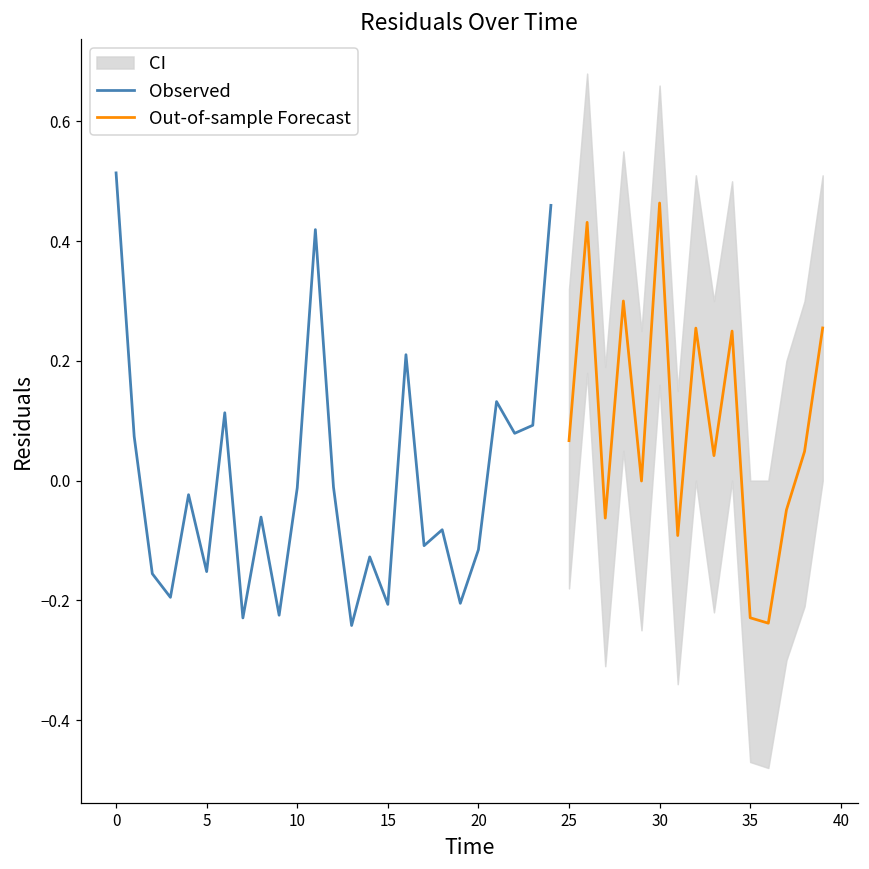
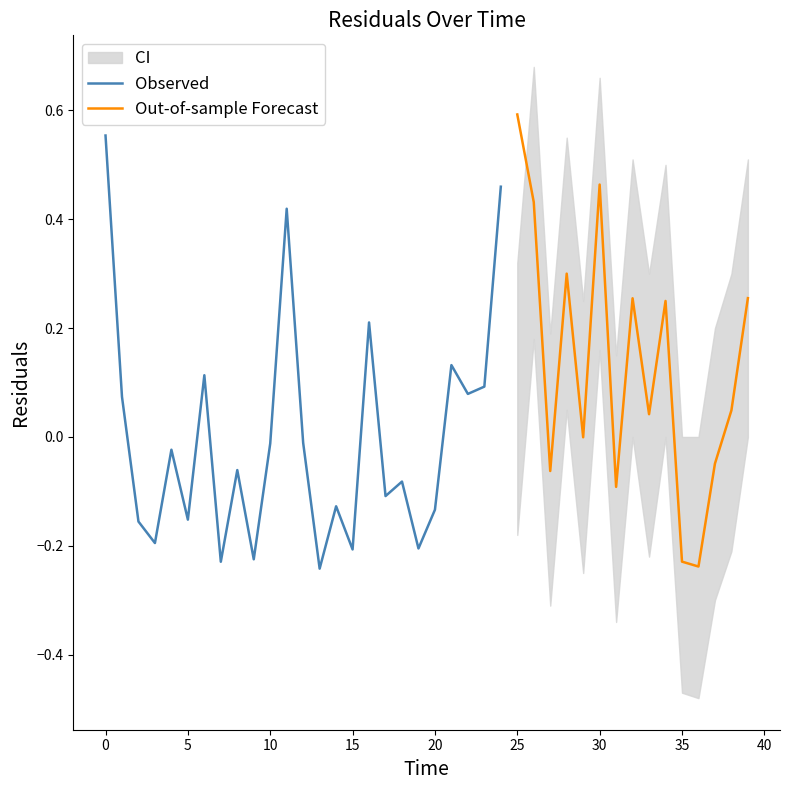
Observed, 0: 0.51 -> 0.55
Observed, 20: -0.12 -> -0.13
Out-of-sample Forecast, 25: 0.07 -> 0.59
